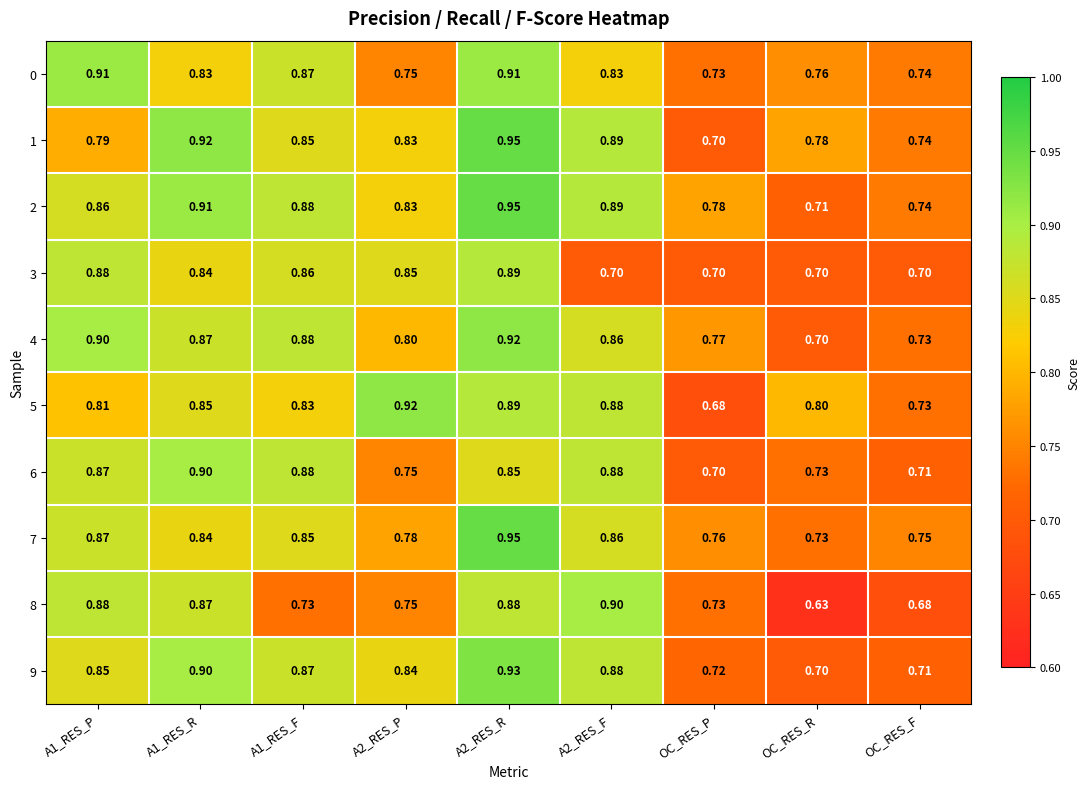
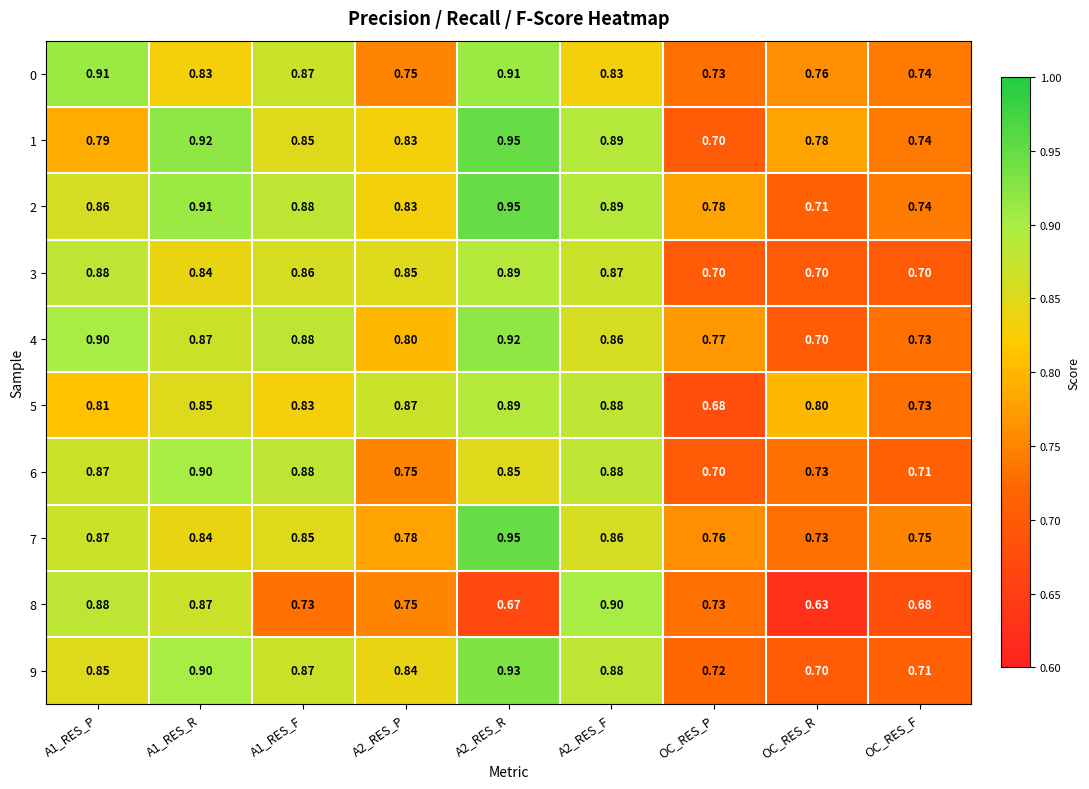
3, A2_RES_F: 0.70 -> 0.87
5, A2_RES_P: 0.92 -> 0.87
8, A2_RES_R: 0.88 -> 0.67
